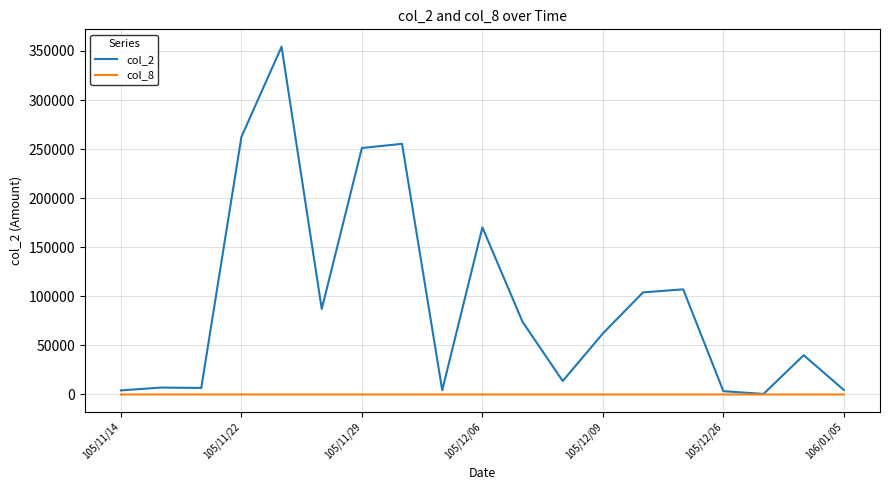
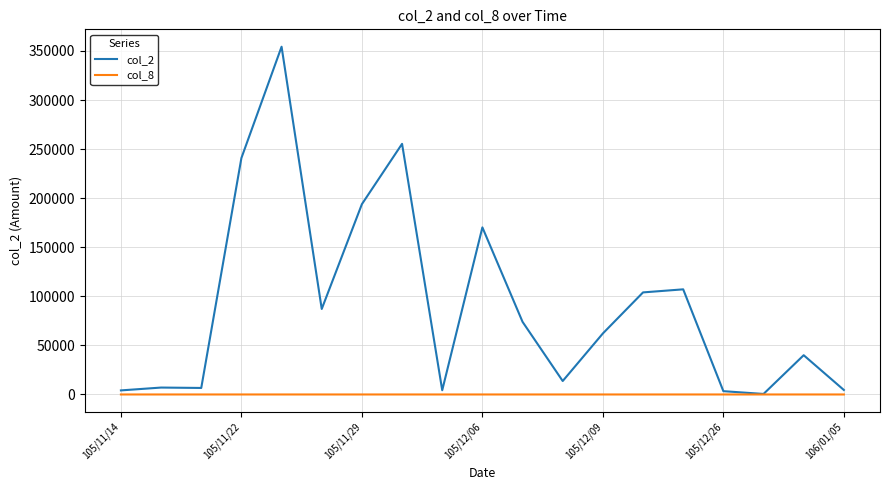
col_2, 105/11/22: 260000 -> 240000
col_2, 105/11/29: 250000 -> 190000
